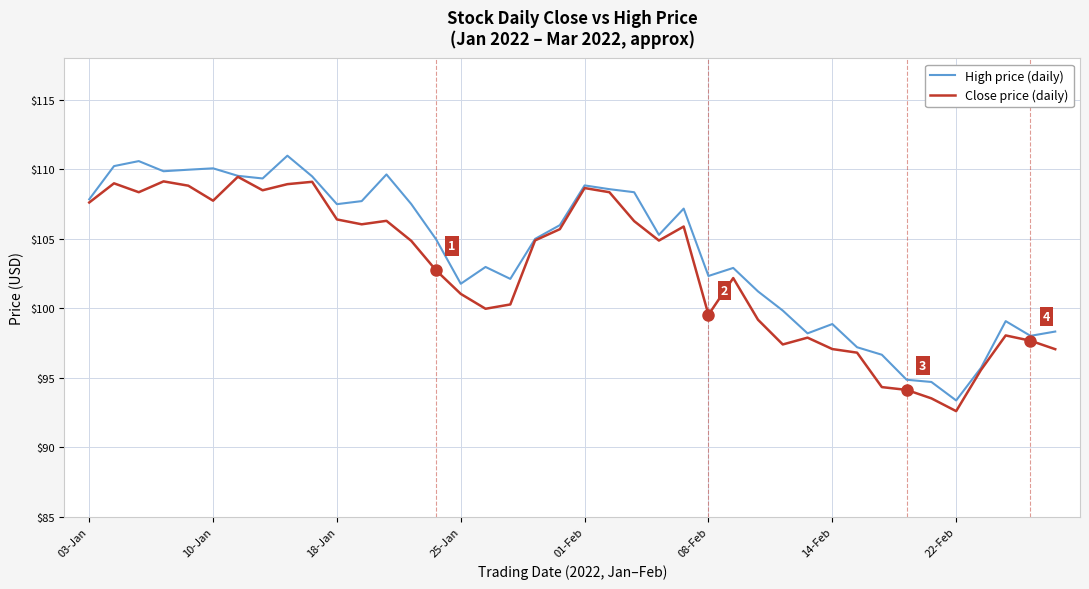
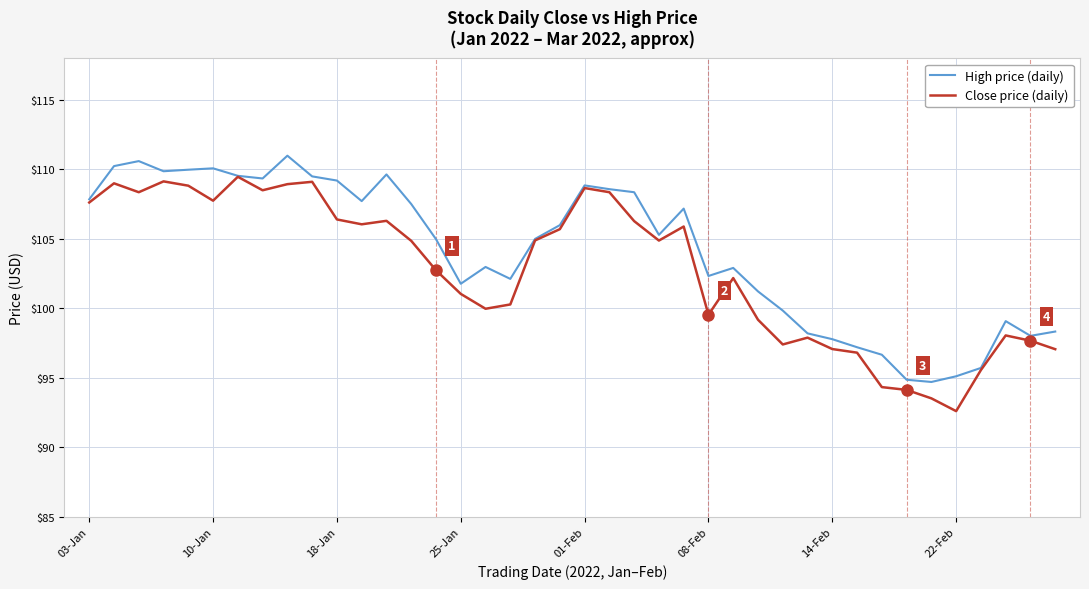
High price (daily), 18-Jan: $107.5 -> $109.2
High price (daily), 14-Feb: $98.9 -> $97.8
High price (daily), 22-Feb: $93.4 -> $95.1
